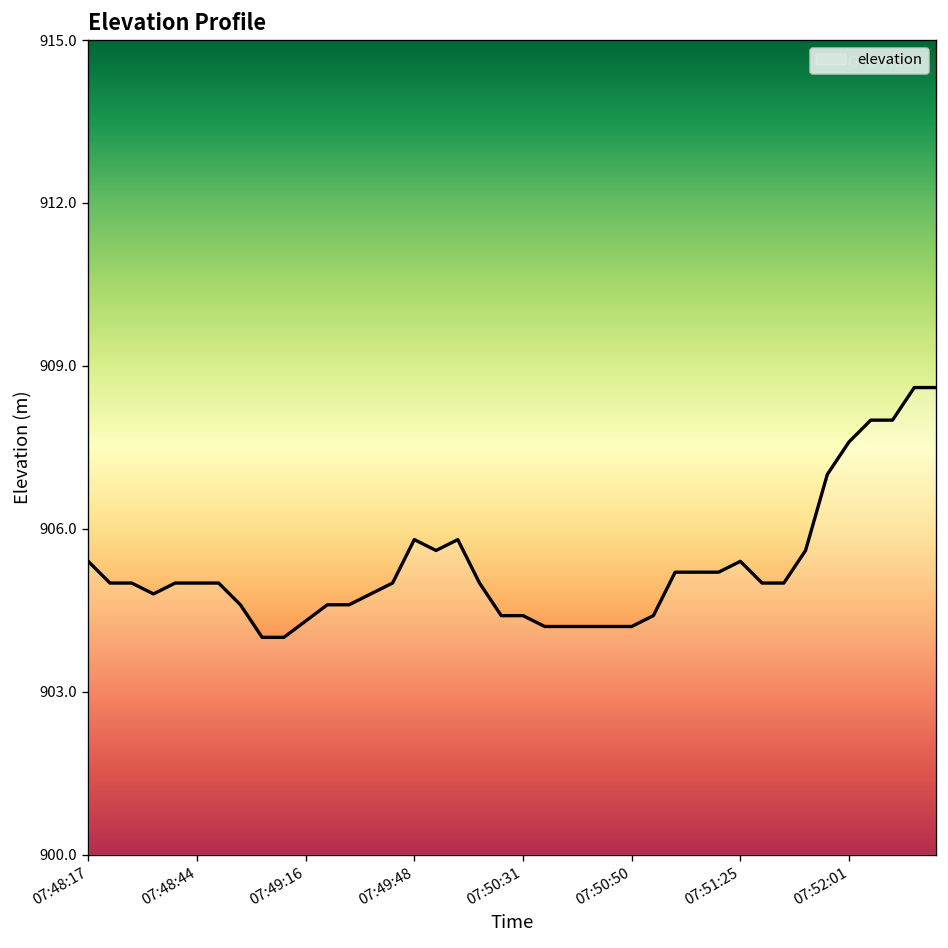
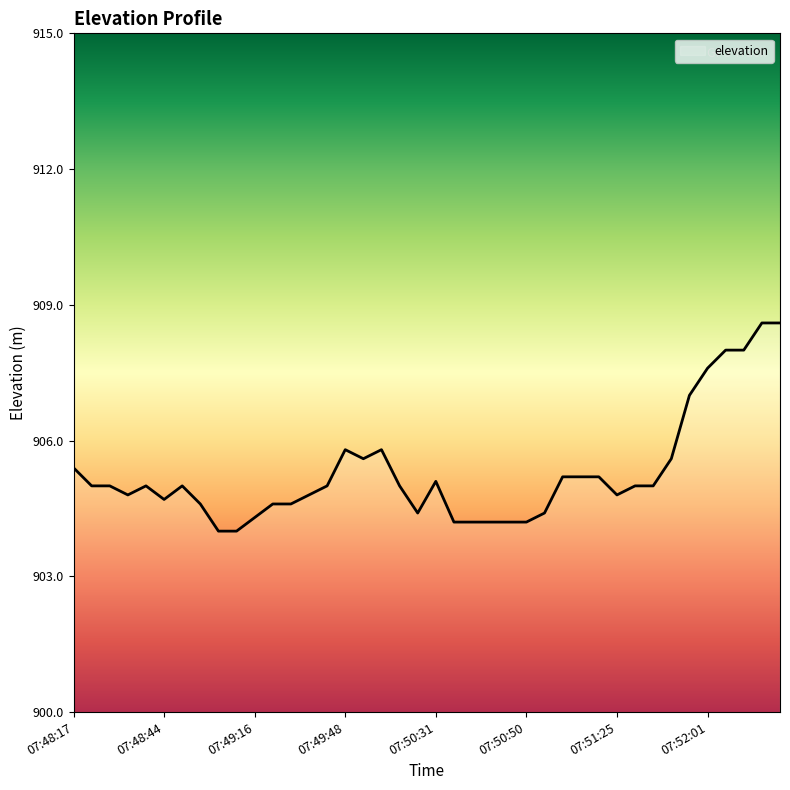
07:48:44: 905.0 -> 904.7
07:50:31: 904.4 -> 905.1
07:51:25: 905.4 -> 904.8
